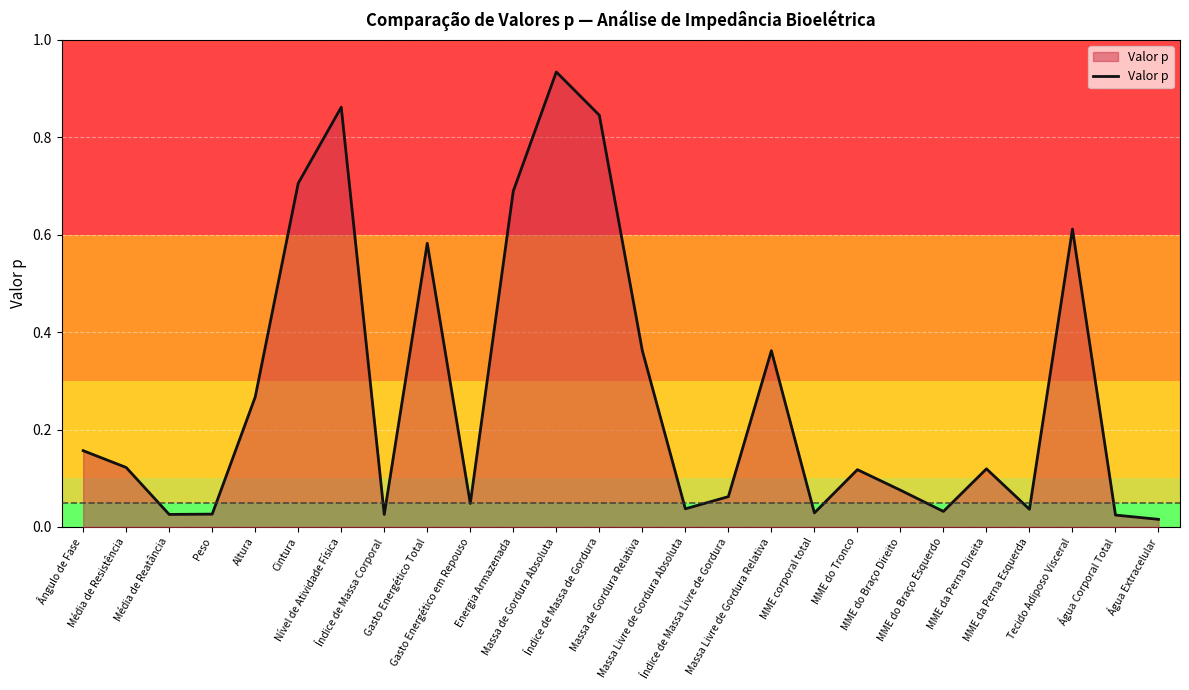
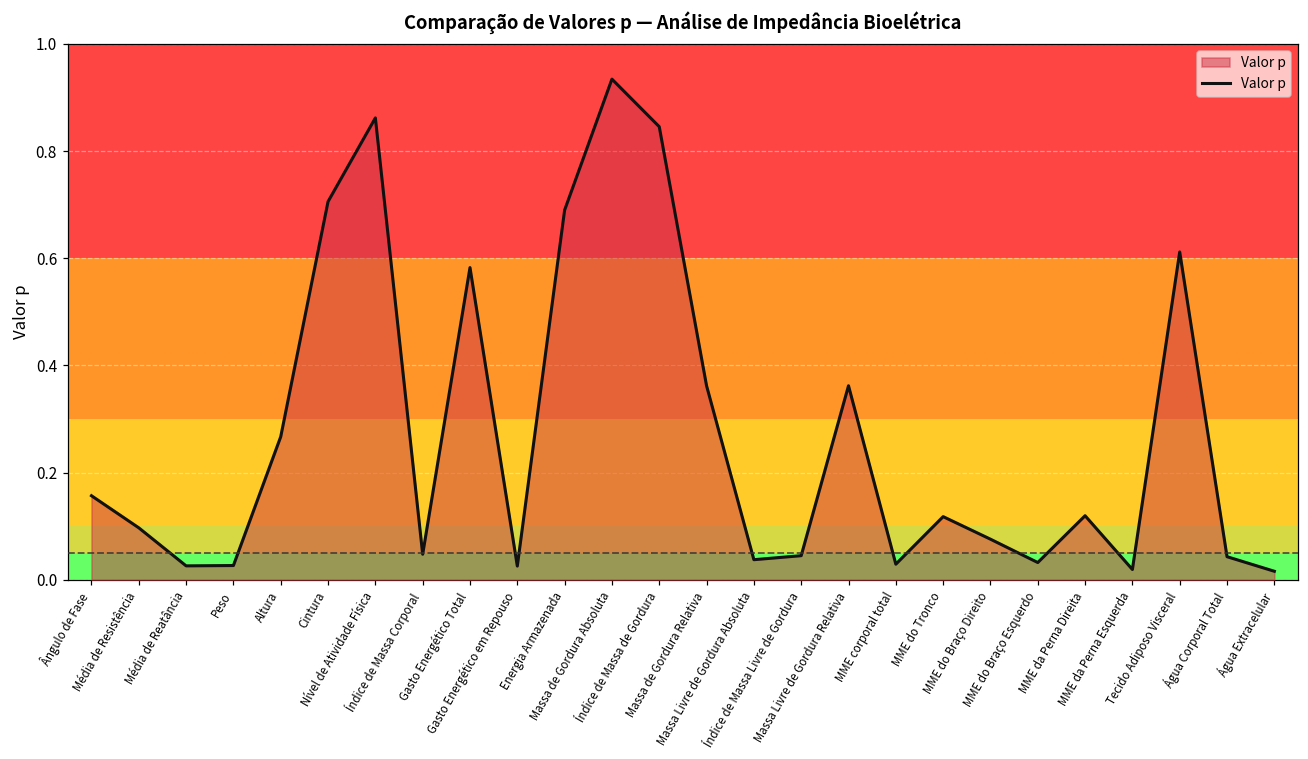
Média de Resistência: 0.12 -> 0.10
Índice de Massa Corporal: 0.03 -> 0.05
Gasto Energético em Repouso: 0.05 -> 0.03
Índice de Massa Livre de Gordura: 0.06 -> 0.04
MME da Perna Esquerda: 0.04 -> 0.02
Água Corporal Total: 0.02 -> 0.04
